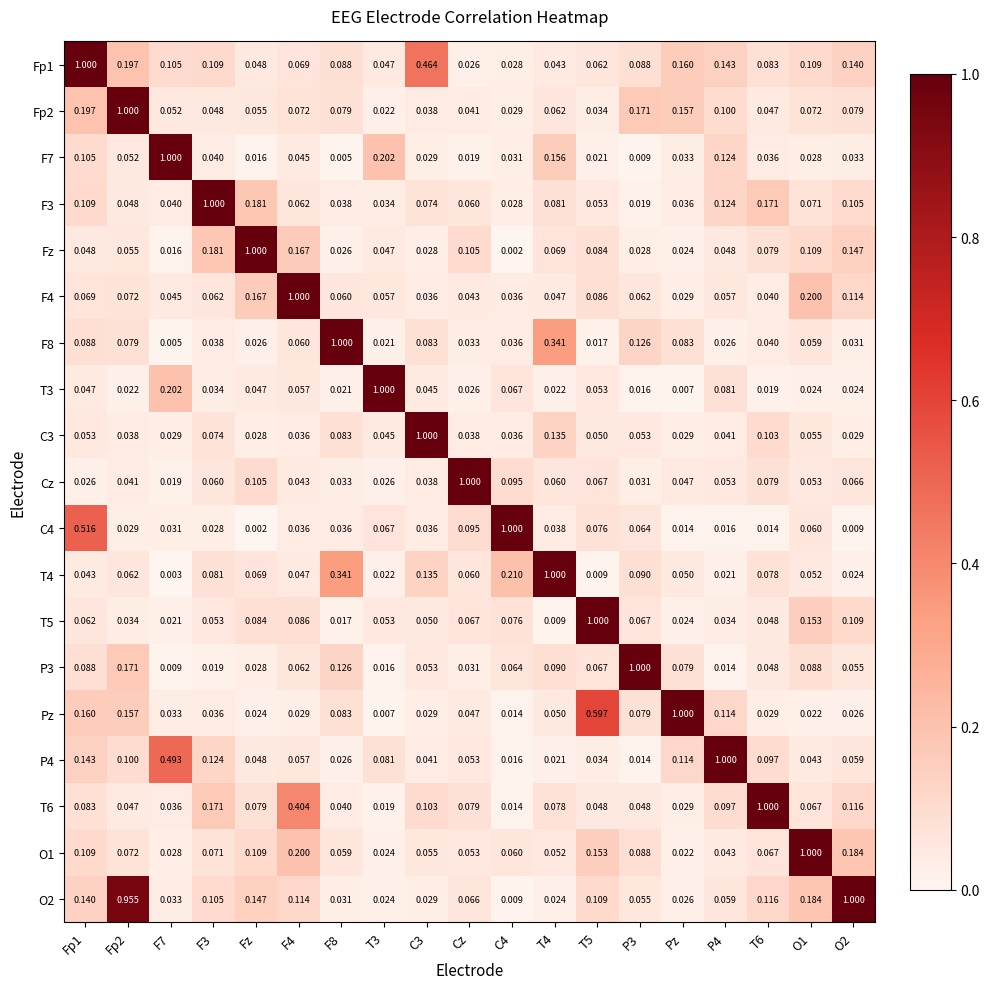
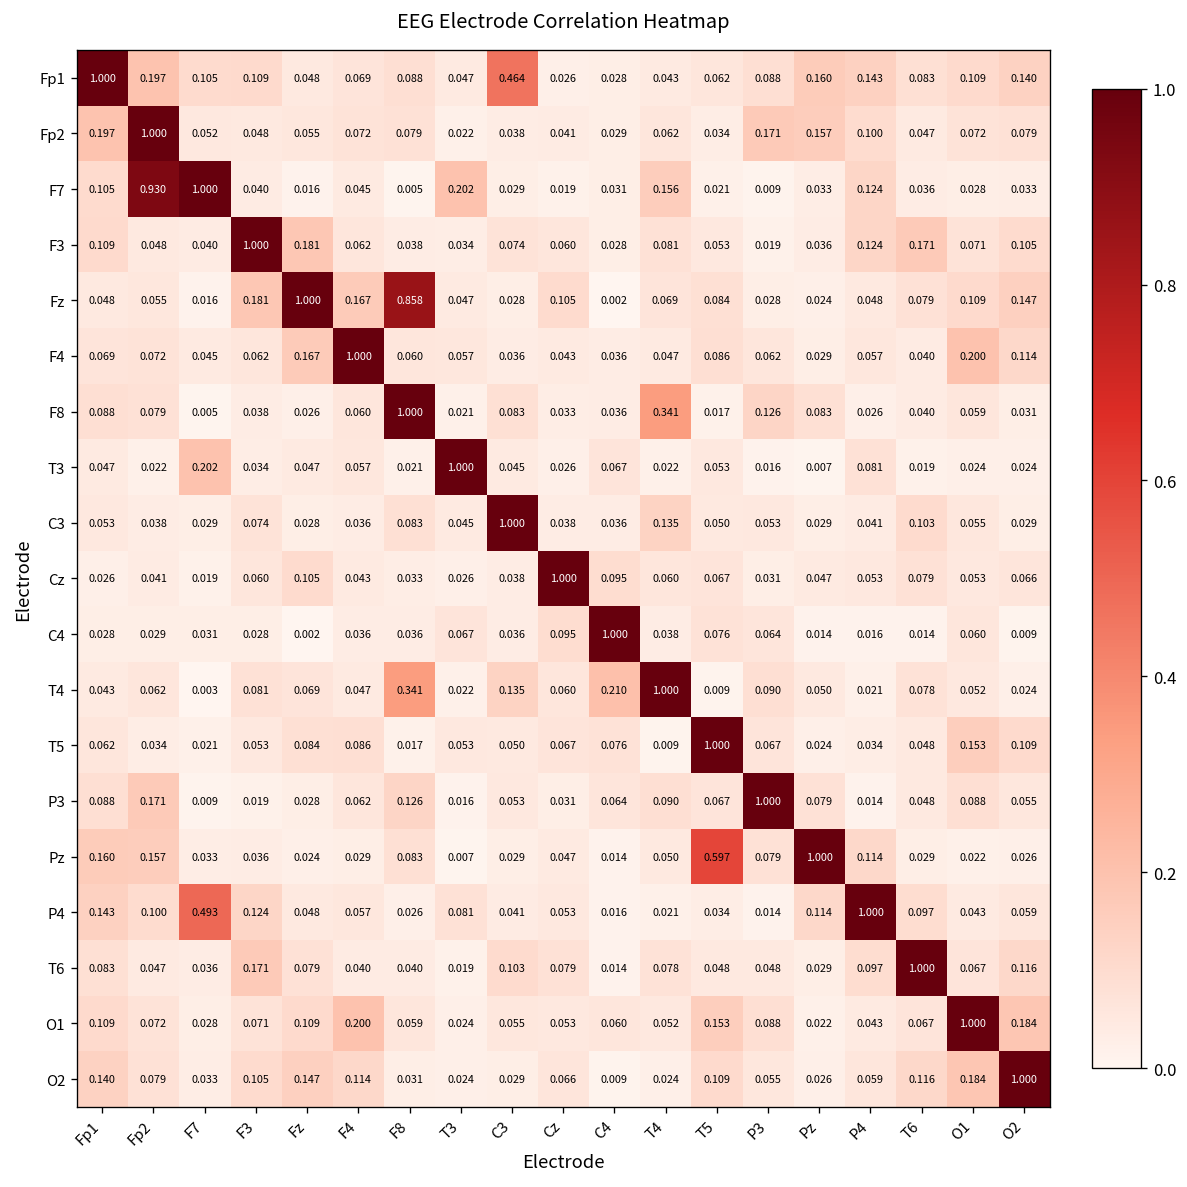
F7, Fp2: 0.052 -> 0.930
Fz, F8: 0.026 -> 0.858
C4, Fp1: 0.516 -> 0.028
T6, F4: 0.404 -> 0.040
O2, Fp2: 0.955 -> 0.079
